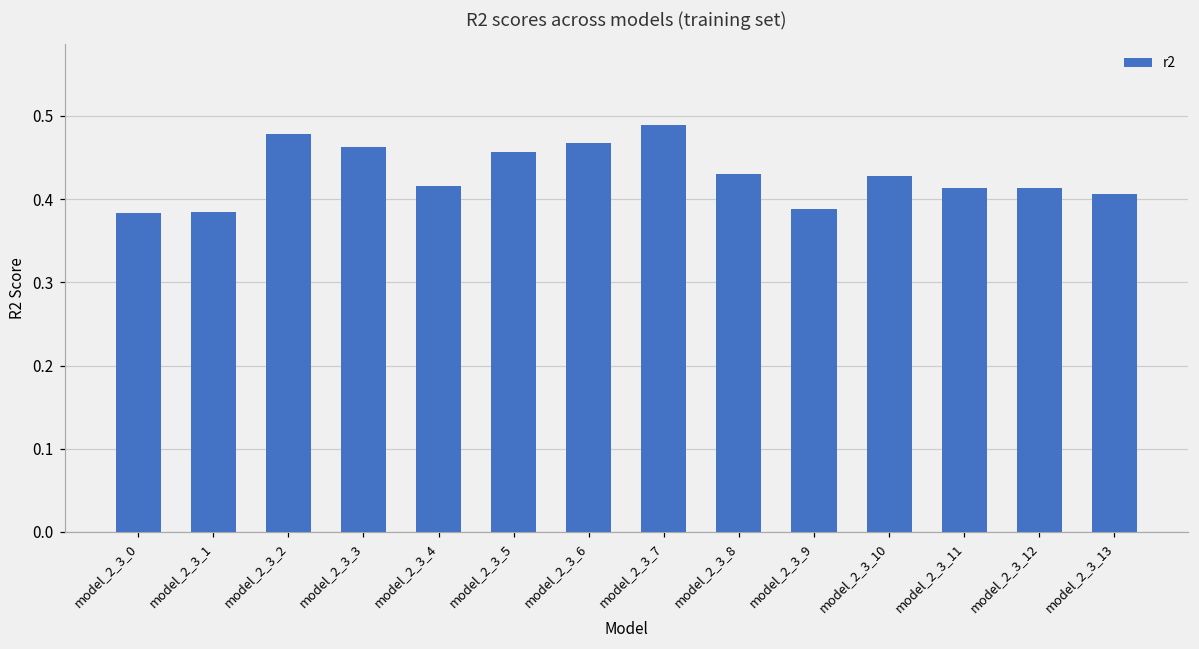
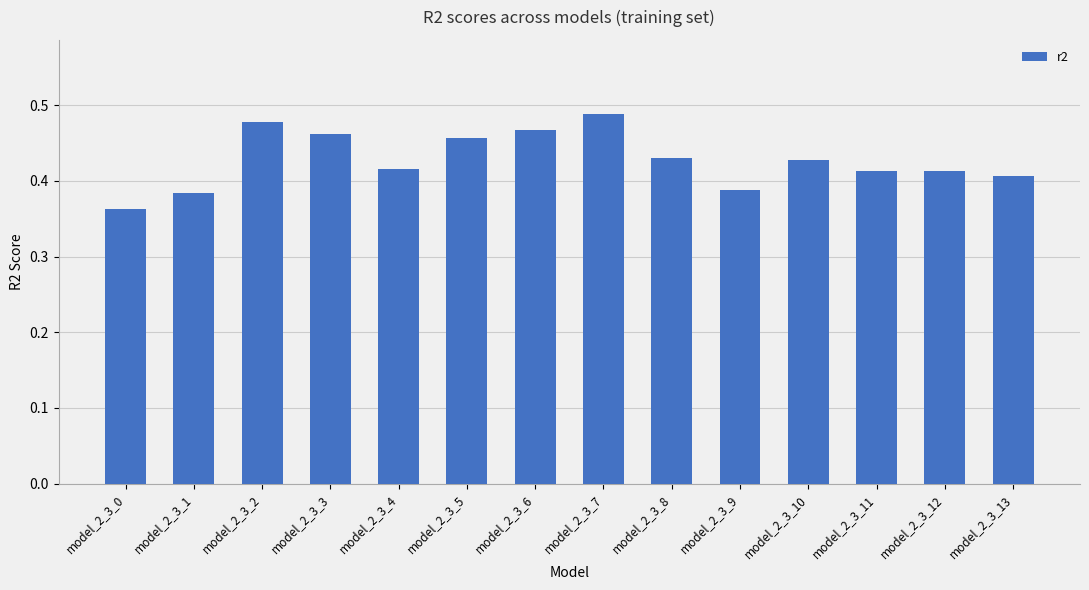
model_2_3_0: 0.38 -> 0.36
